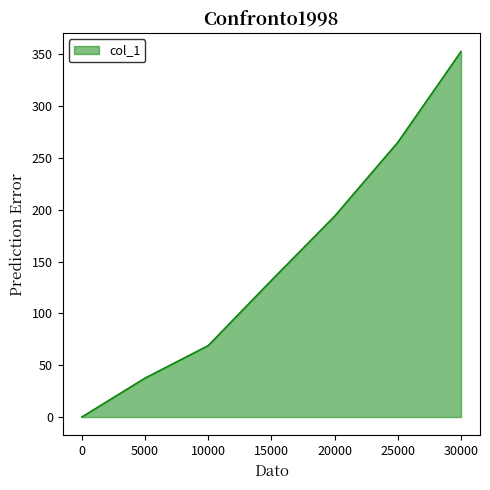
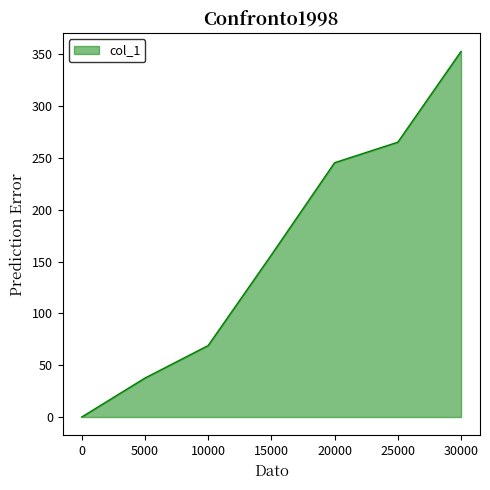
15000: 132 -> 157
20000: 194 -> 246
